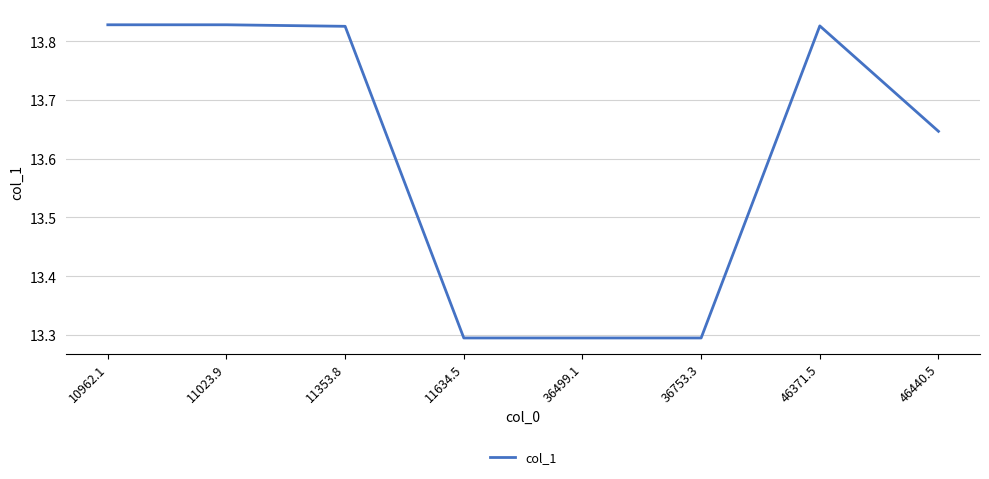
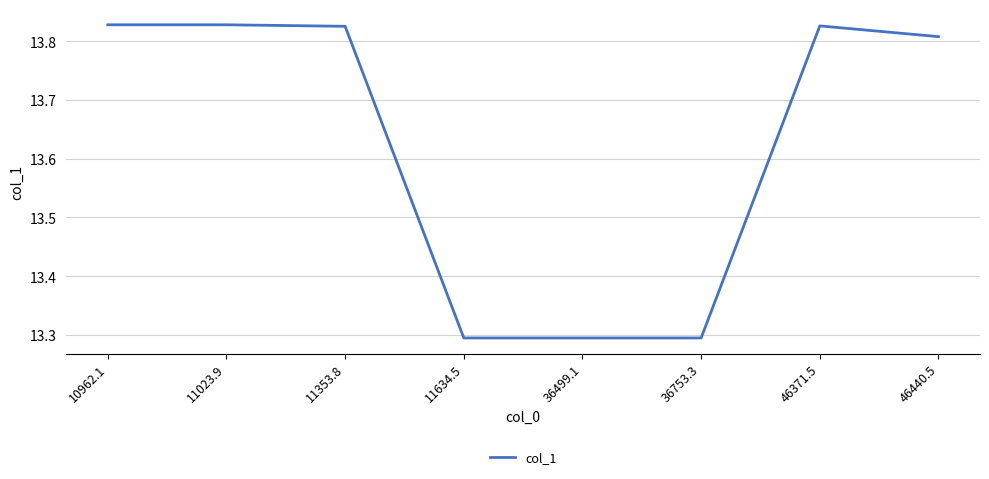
46440.5: 13.65 -> 13.81
